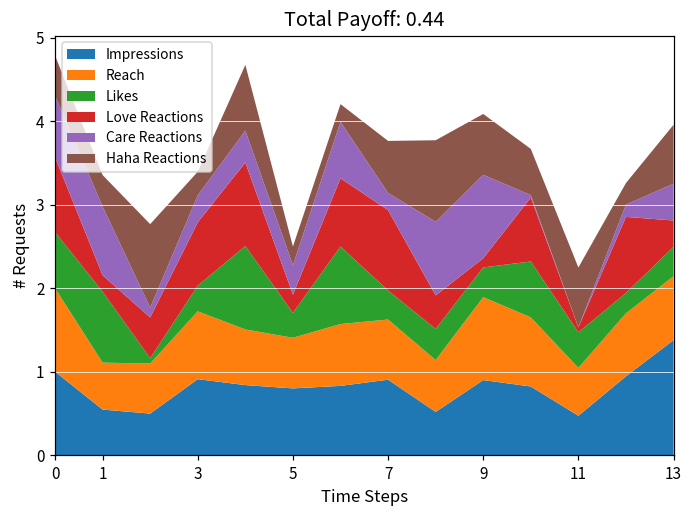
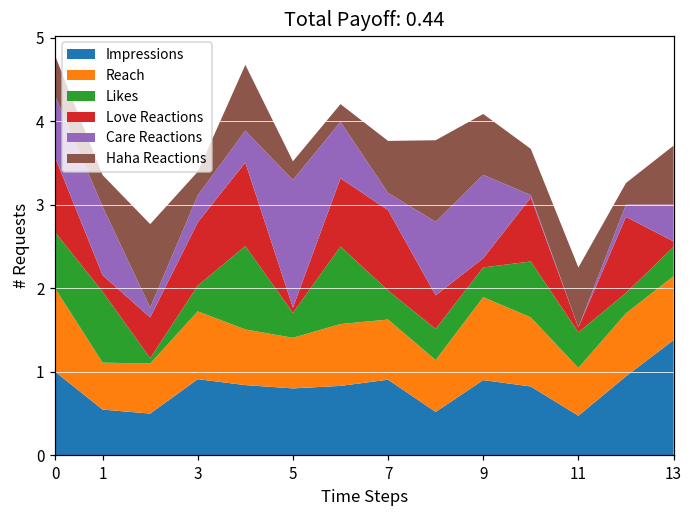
Love Reactions, 5: 0.2 -> 0.1
Care Reactions, 5: 0.4 -> 1.5
Love Reactions, 13: 0.3 -> 0.1
